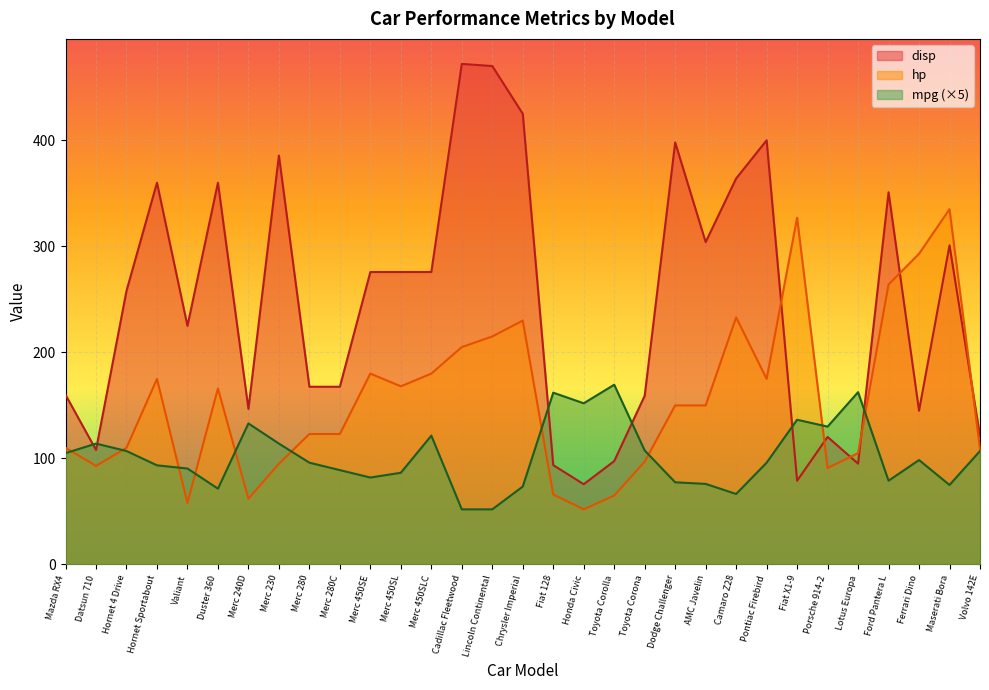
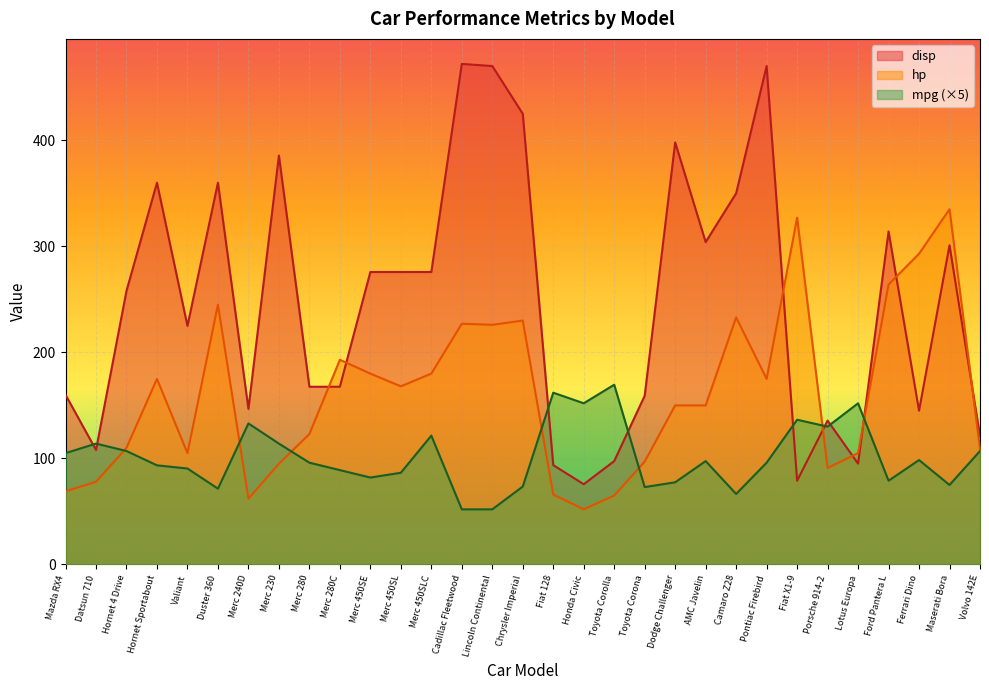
hp, Mazda RX4: 110 -> 69
hp, Datsun 710: 93 -> 78
hp, Valiant: 58 -> 105
hp, Duster 360: 166 -> 245
hp, Merc 280C: 123 -> 193
hp, Cadillac Fleetwood: 205 -> 227
hp, Lincoln Continental: 215 -> 226
mpg (×5), Toyota Corona: 108 -> 73
mpg (×5), AMC Javelin: 76 -> 98
disp, Camaro Z28: 364 -> 350
disp, Pontiac Firebird: 400 -> 470
disp, Porsche 914-2: 120 -> 136
mpg (×5), Lotus Europa: 163 -> 152
disp, Ford Pantera L: 351 -> 314
